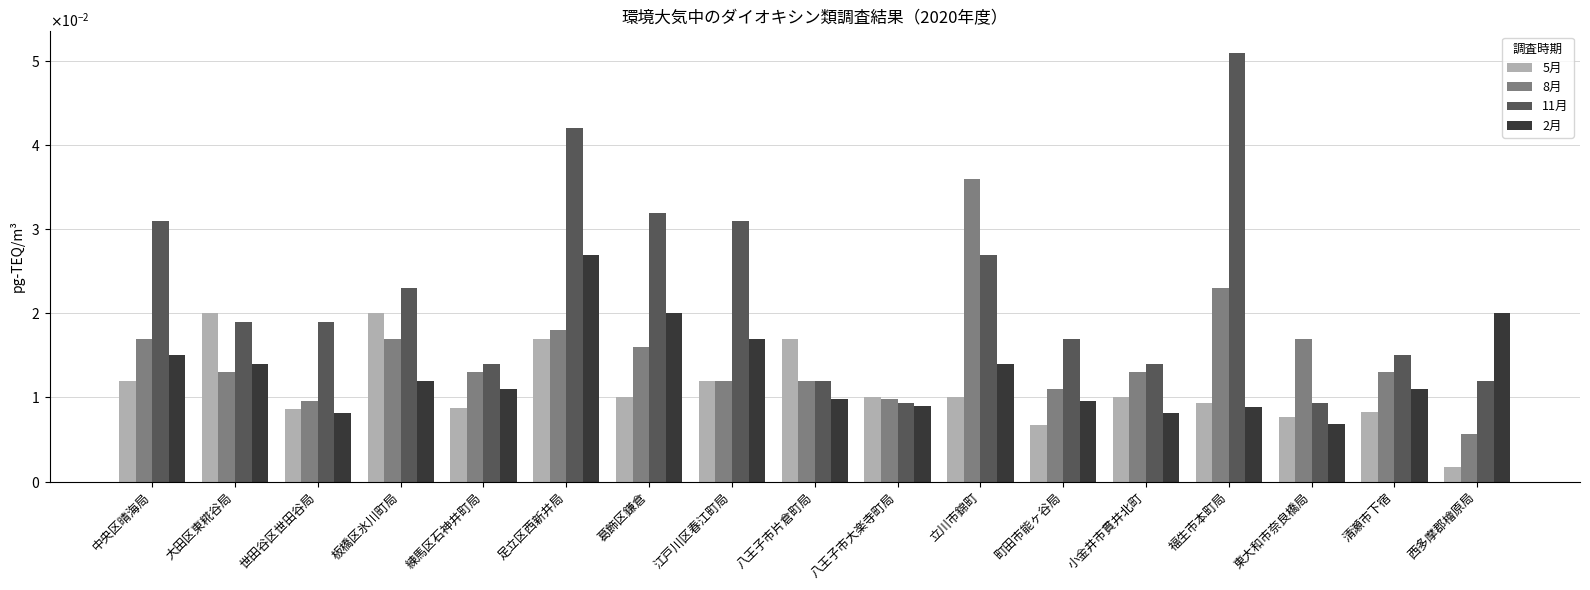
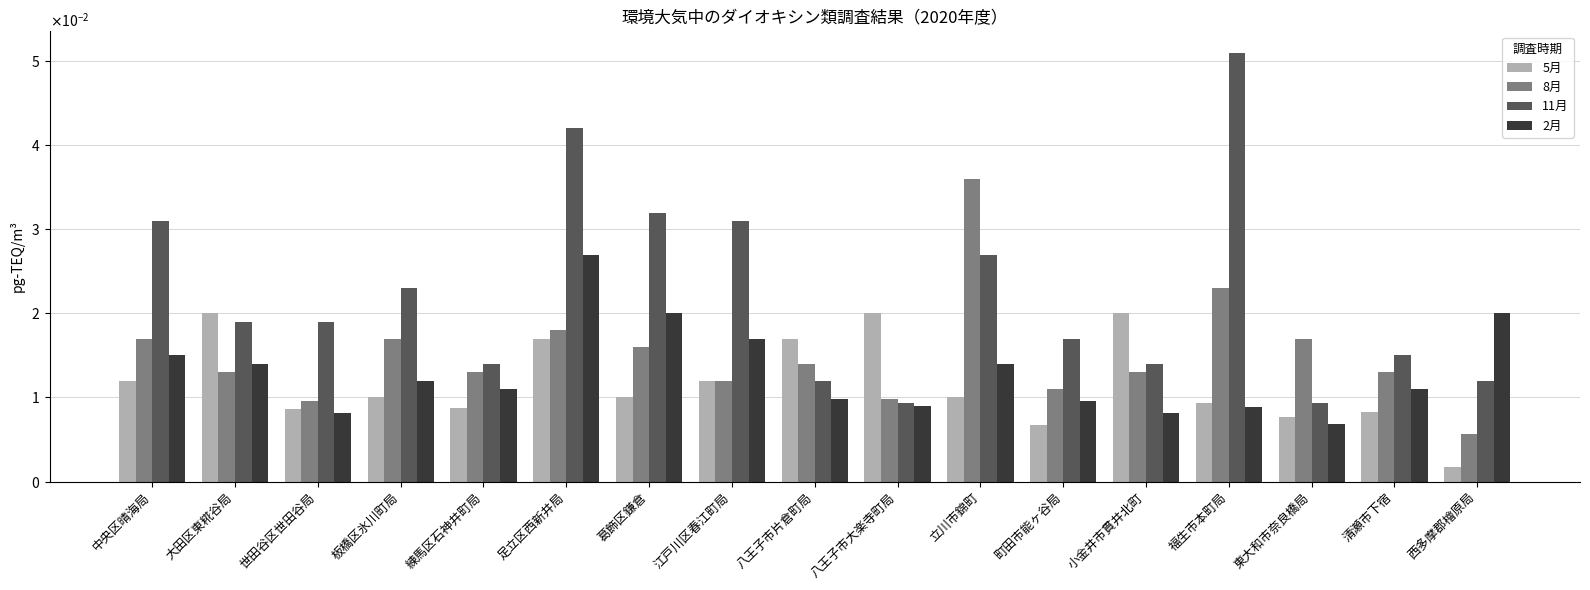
5月, 板橋区氷川町局: 0.02 -> 0.01
8月, 八王子市片倉町局: 0.012 -> 0.014
5月, 八王子市大楽寺町局: 0.01 -> 0.02
5月, 小金井市貫井北町: 0.01 -> 0.02
